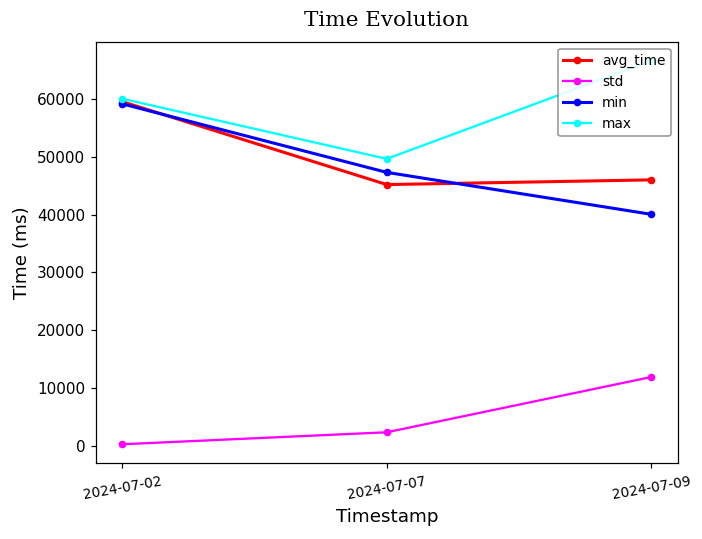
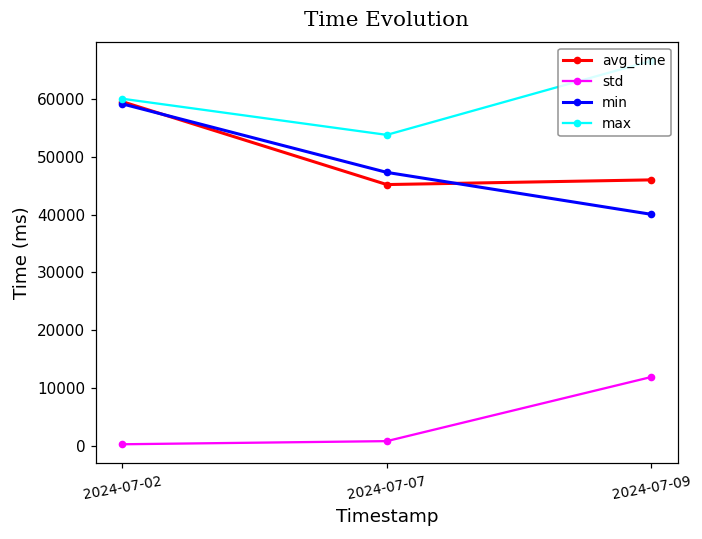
std, 2024-07-07: 2000 -> 1000
max, 2024-07-07: 50000 -> 54000
